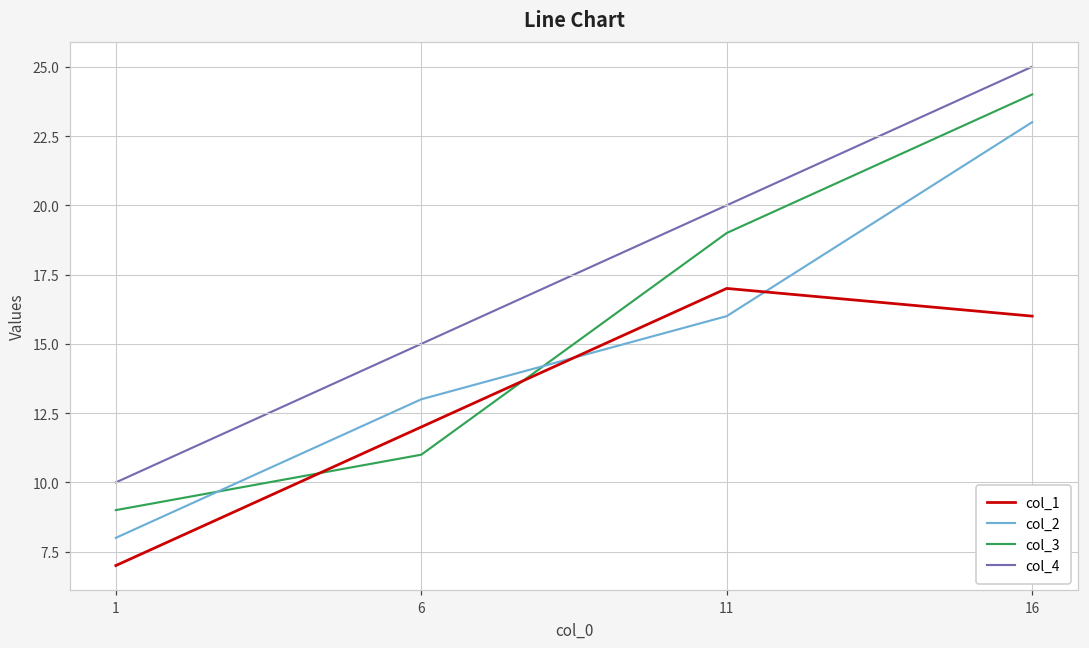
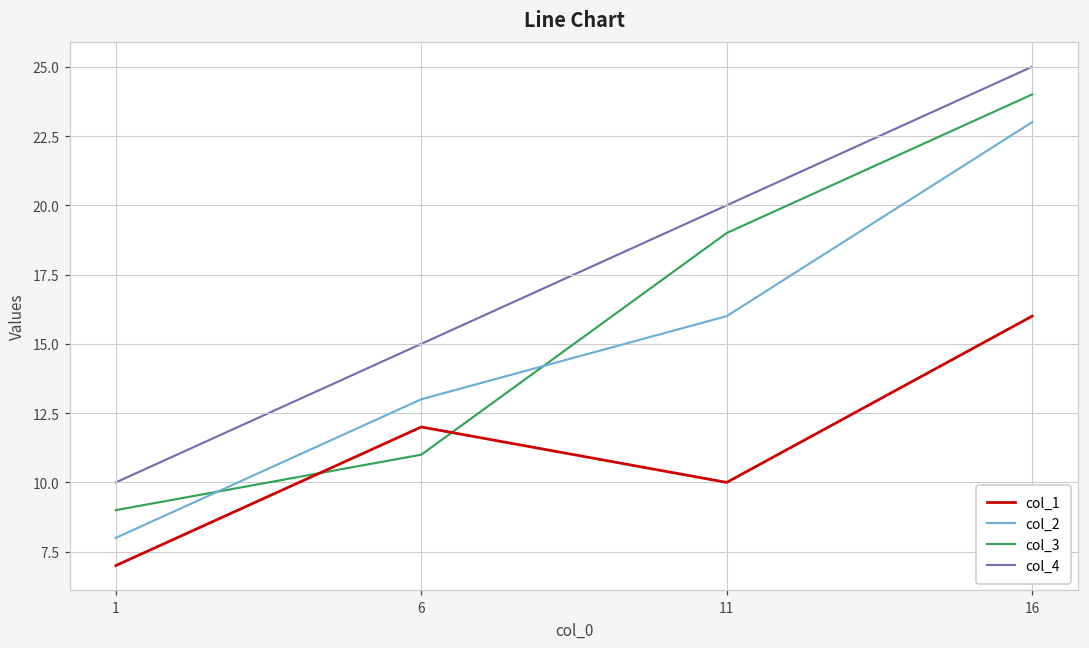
col_1, 11: 17 -> 10
